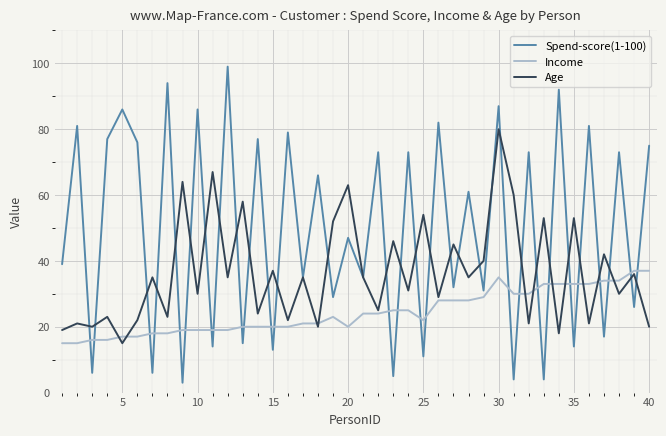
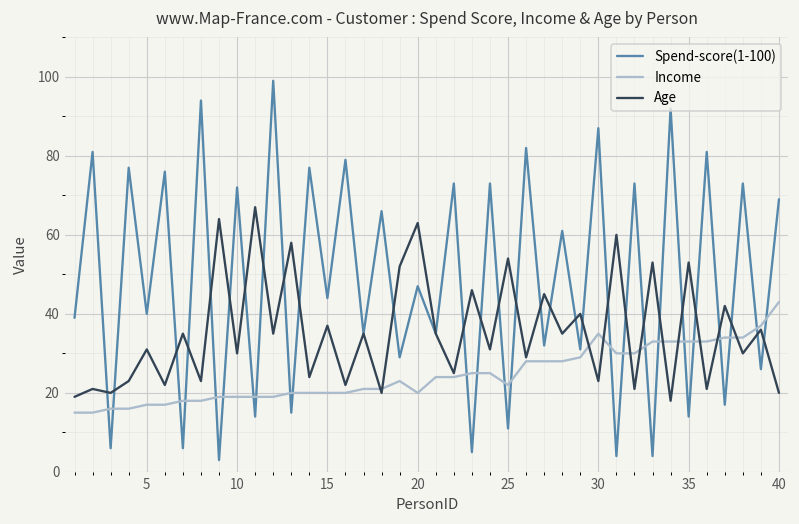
Spend-score(1-100), 5: 86 -> 40
Age, 5: 15 -> 31
Spend-score(1-100), 10: 86 -> 72
Spend-score(1-100), 15: 13 -> 44
Age, 30: 80 -> 23
Spend-score(1-100), 40: 75 -> 69
Income, 40: 37 -> 43
